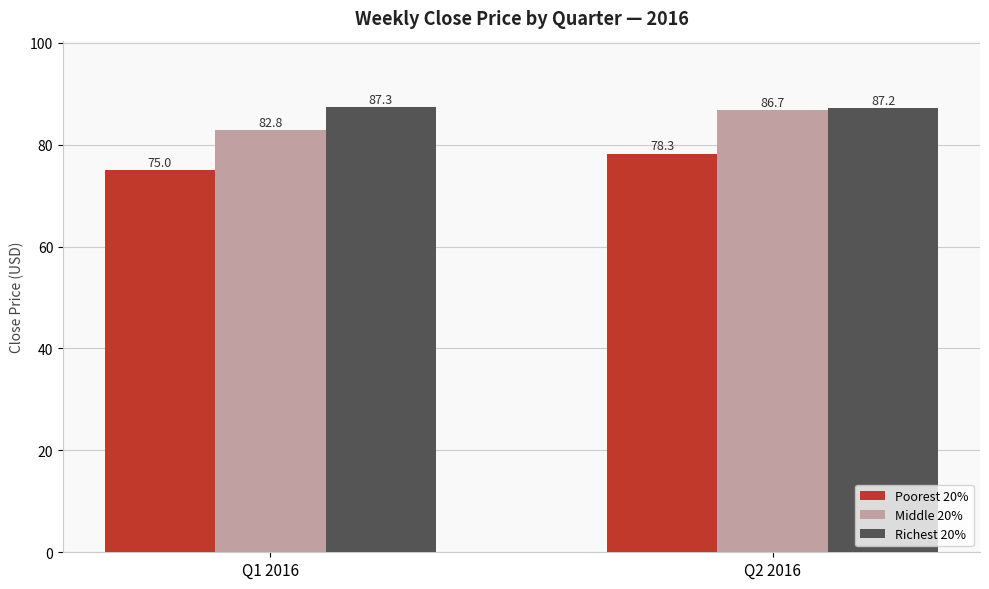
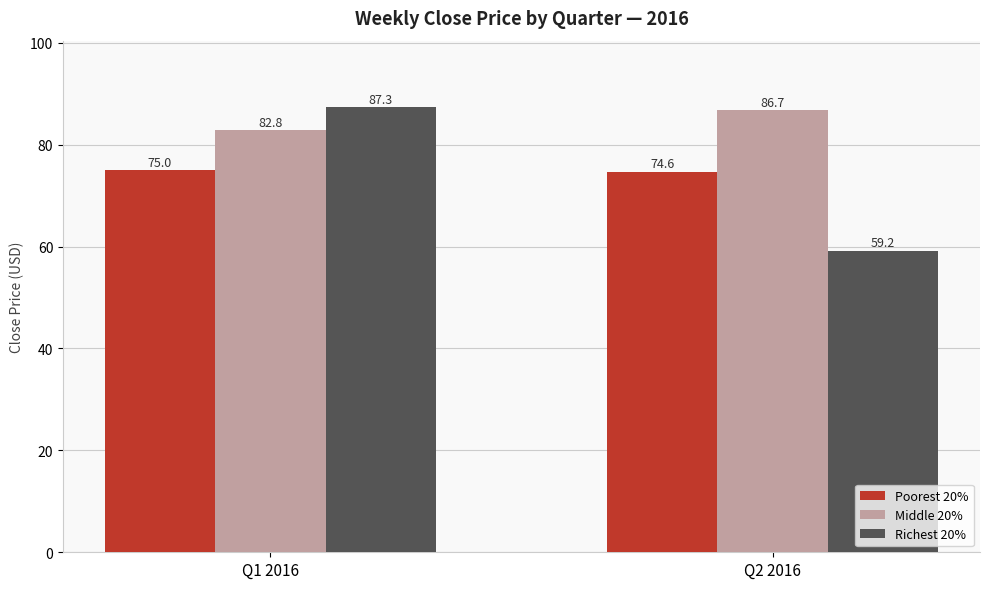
Poorest 20%, Q2 2016: 78.3 -> 74.6
Richest 20%, Q2 2016: 87.2 -> 59.2
